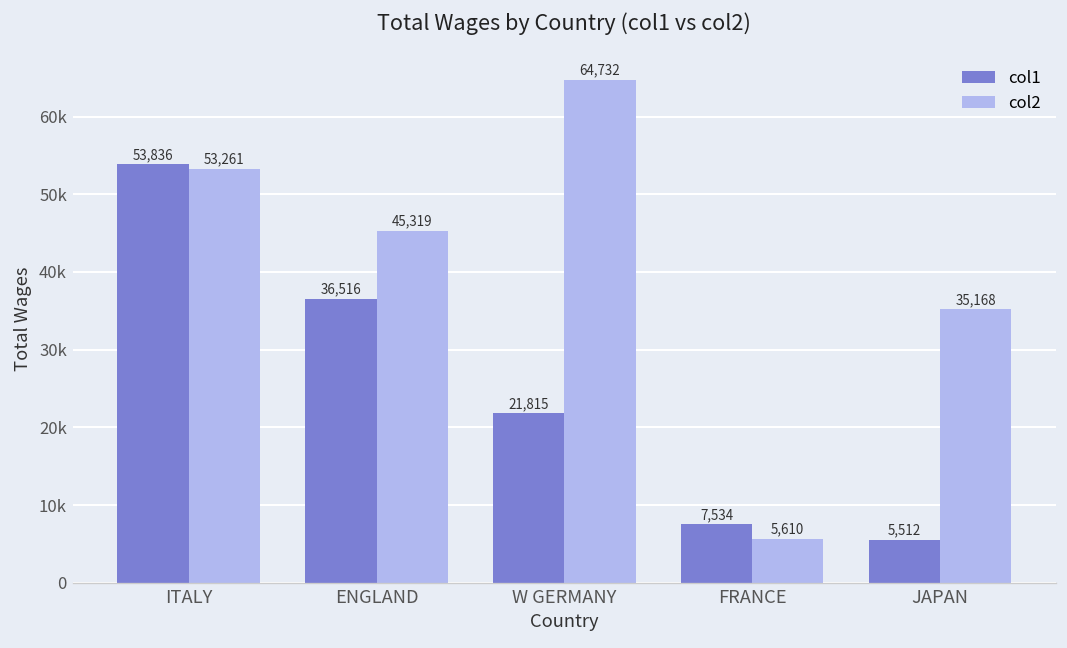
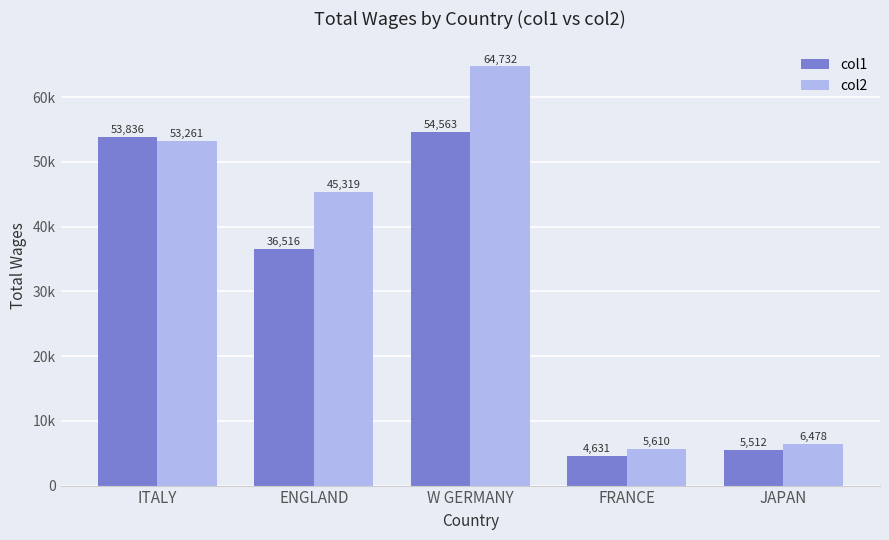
col1, W GERMANY: 21,815 -> 54,563
col1, FRANCE: 7,534 -> 4,631
col2, JAPAN: 35,168 -> 6,478
